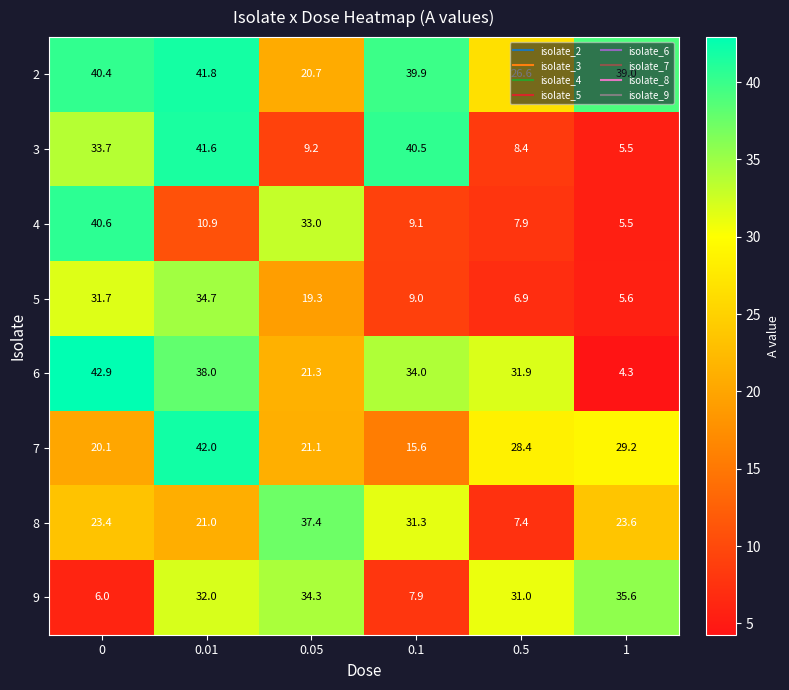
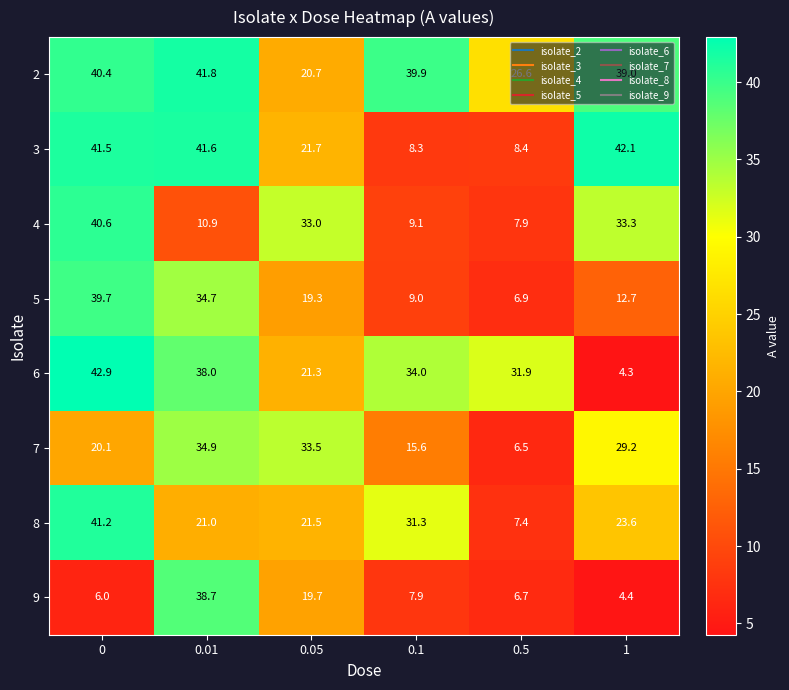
3, 0: 33.7 -> 41.5
3, 0.05: 9.2 -> 21.7
3, 0.1: 40.5 -> 8.3
3, 1: 5.5 -> 42.1
4, 1: 5.5 -> 33.3
5, 0: 31.7 -> 39.7
5, 1: 5.6 -> 12.7
7, 0.01: 42.0 -> 34.9
7, 0.05: 21.1 -> 33.5
7, 0.5: 28.4 -> 6.5
8, 0: 23.4 -> 41.2
8, 0.05: 37.4 -> 21.5
9, 0.01: 32.0 -> 38.7
9, 0.05: 34.3 -> 19.7
9, 0.5: 31.0 -> 6.7
9, 1: 35.6 -> 4.4
